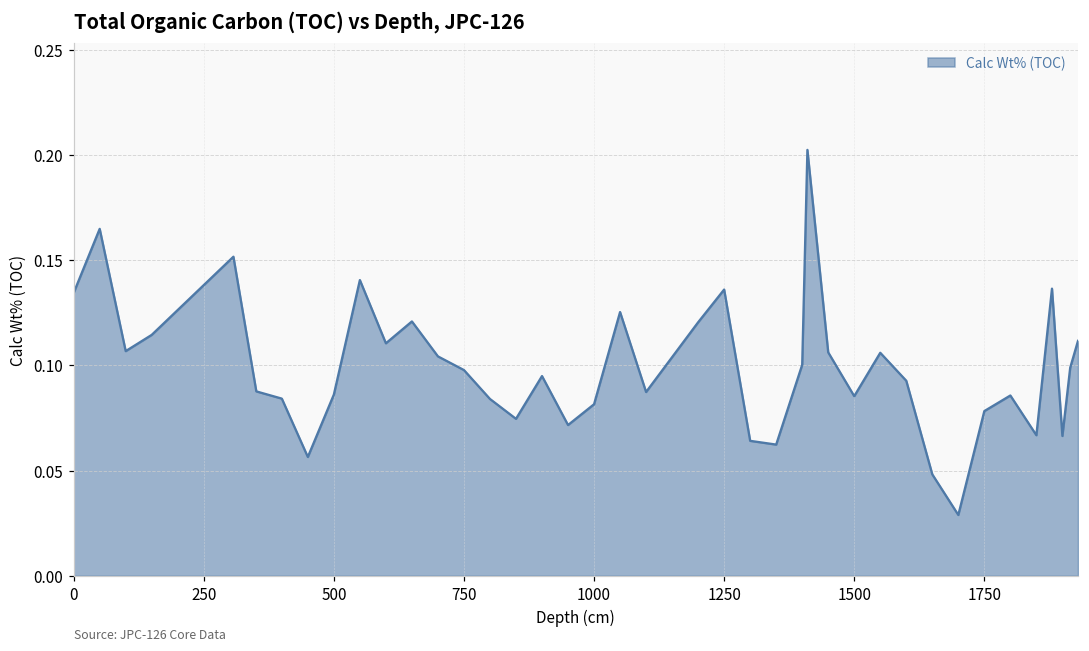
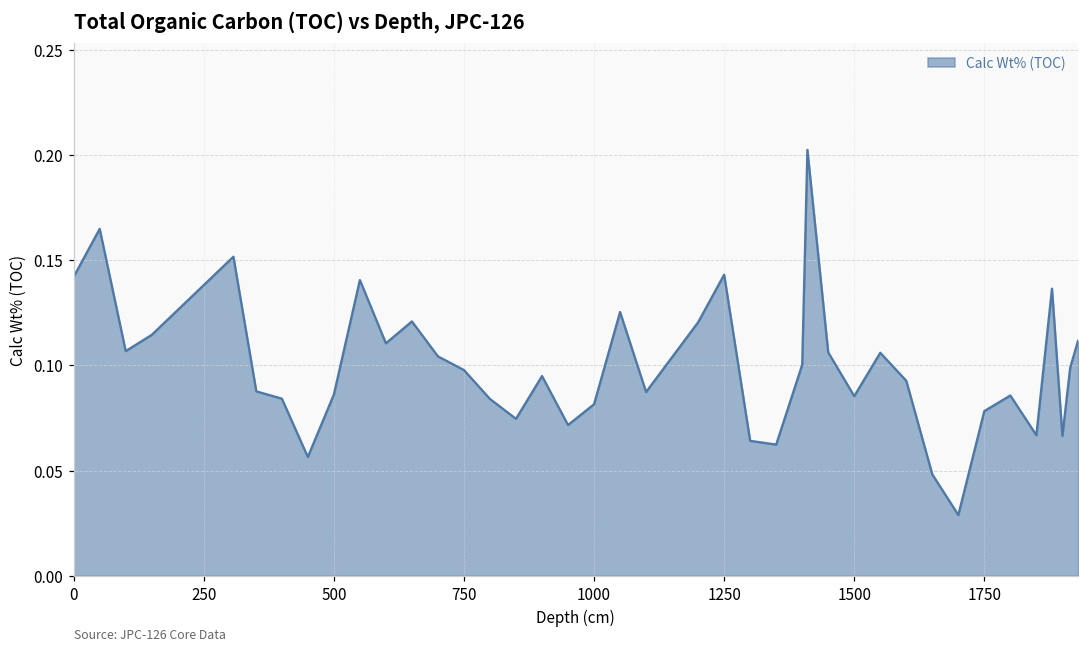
0: 0.134 -> 0.142
1250: 0.136 -> 0.143
